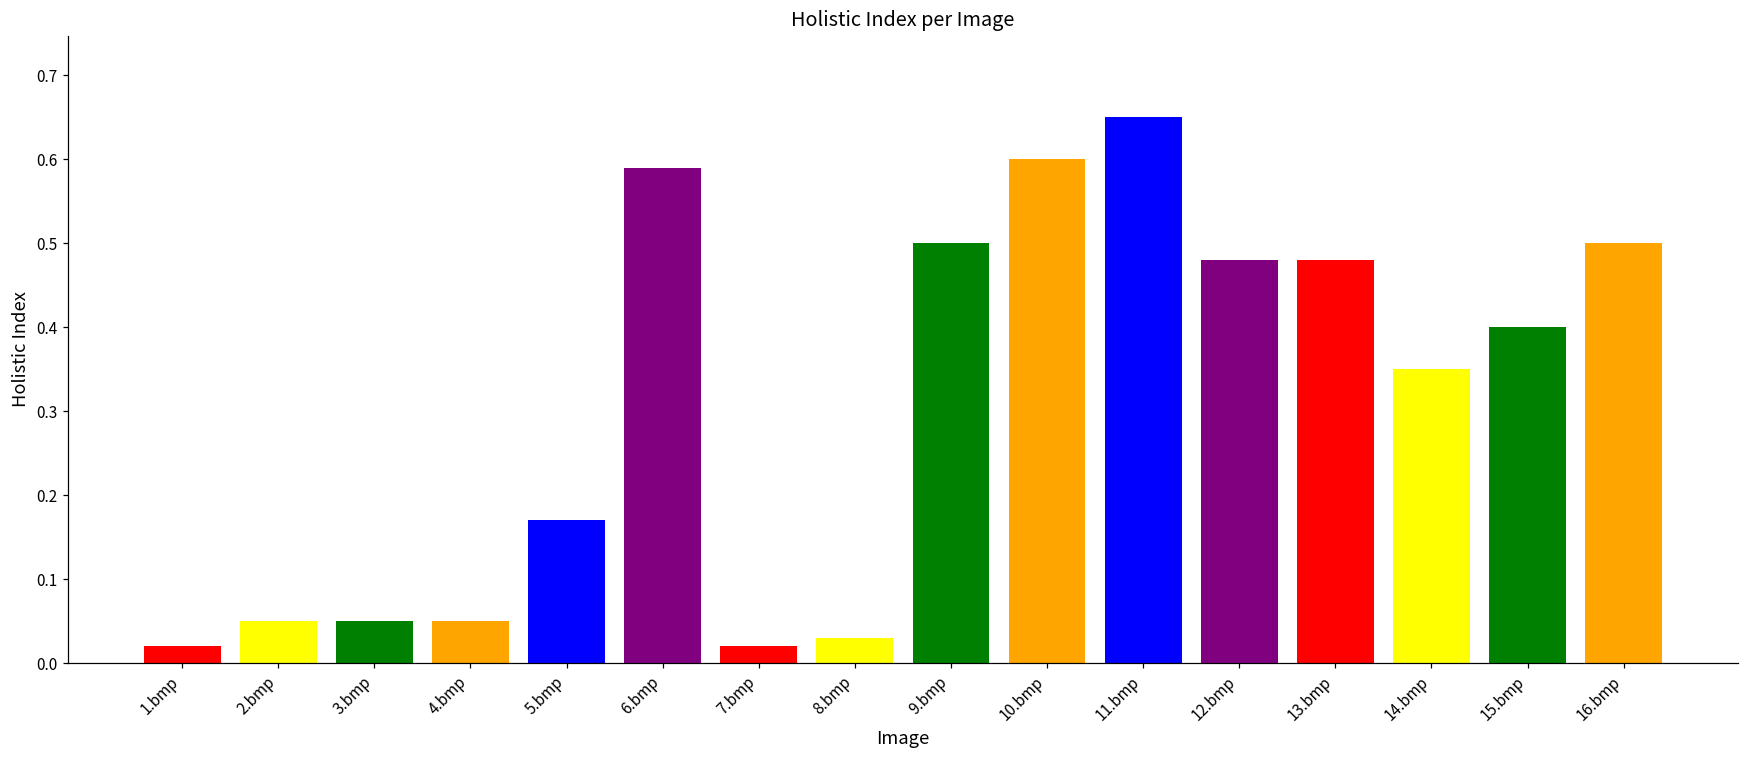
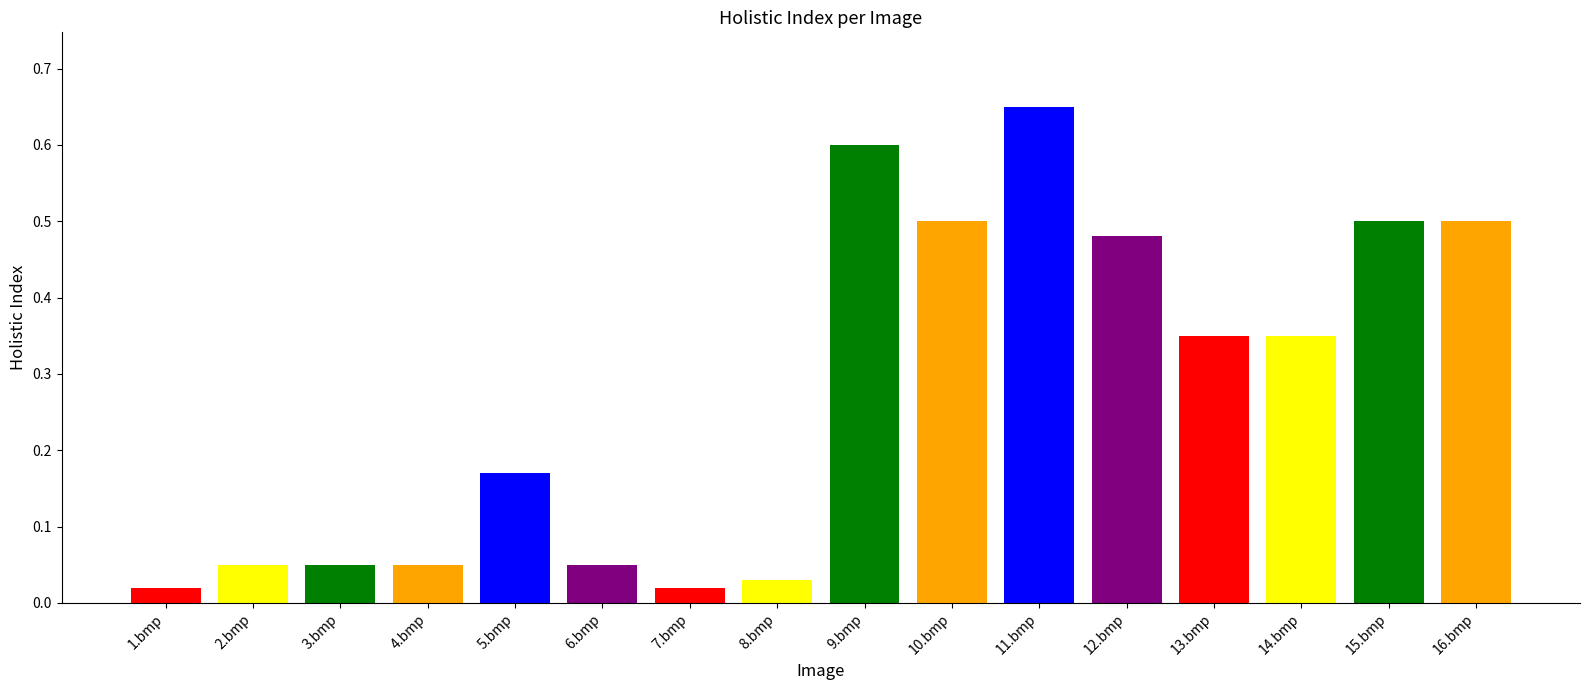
6.bmp: 0.59 -> 0.05
9.bmp: 0.5 -> 0.6
10.bmp: 0.6 -> 0.5
13.bmp: 0.48 -> 0.35
15.bmp: 0.4 -> 0.5
